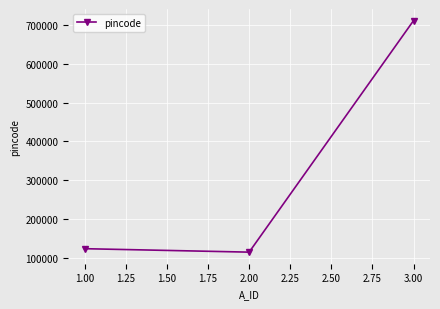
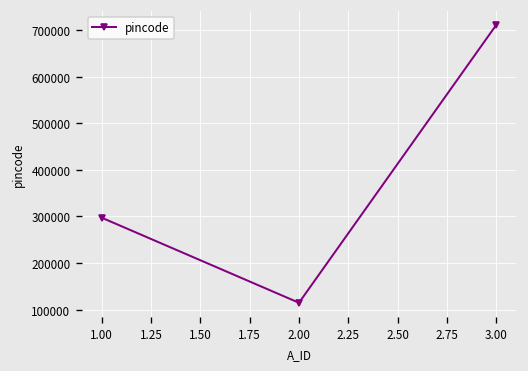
1.00: 120000 -> 300000
